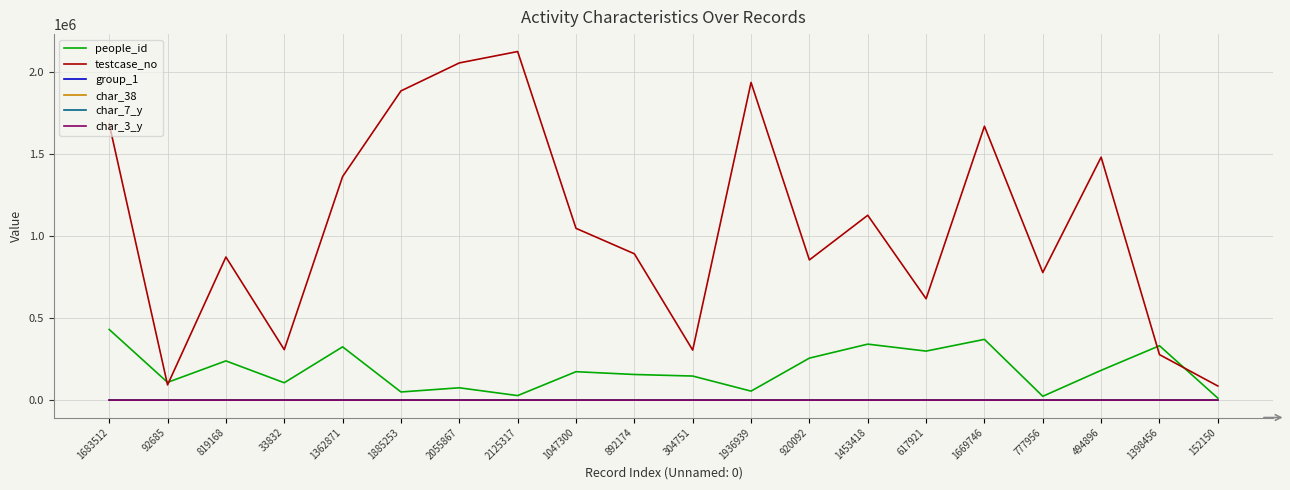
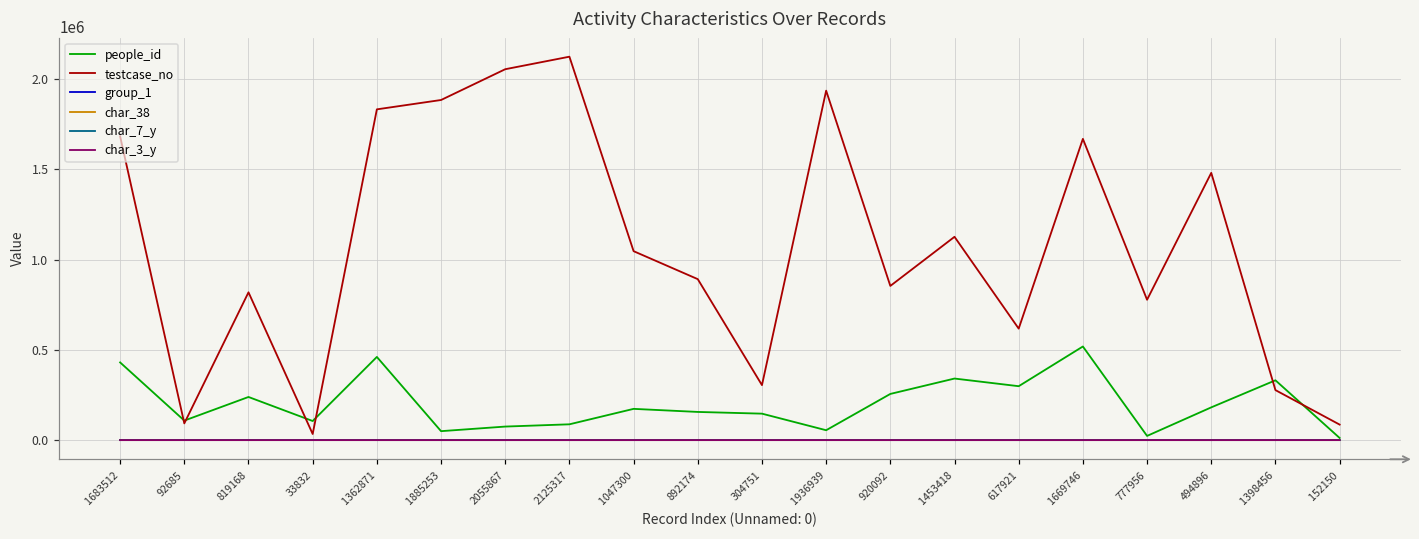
testcase_no, 819168: 870000 -> 820000
testcase_no, 33832: 310000 -> 30000
people_id, 1362871: 320000 -> 460000
testcase_no, 1362871: 1360000 -> 1830000
people_id, 2125317: 30000 -> 90000
people_id, 1669746: 370000 -> 520000
